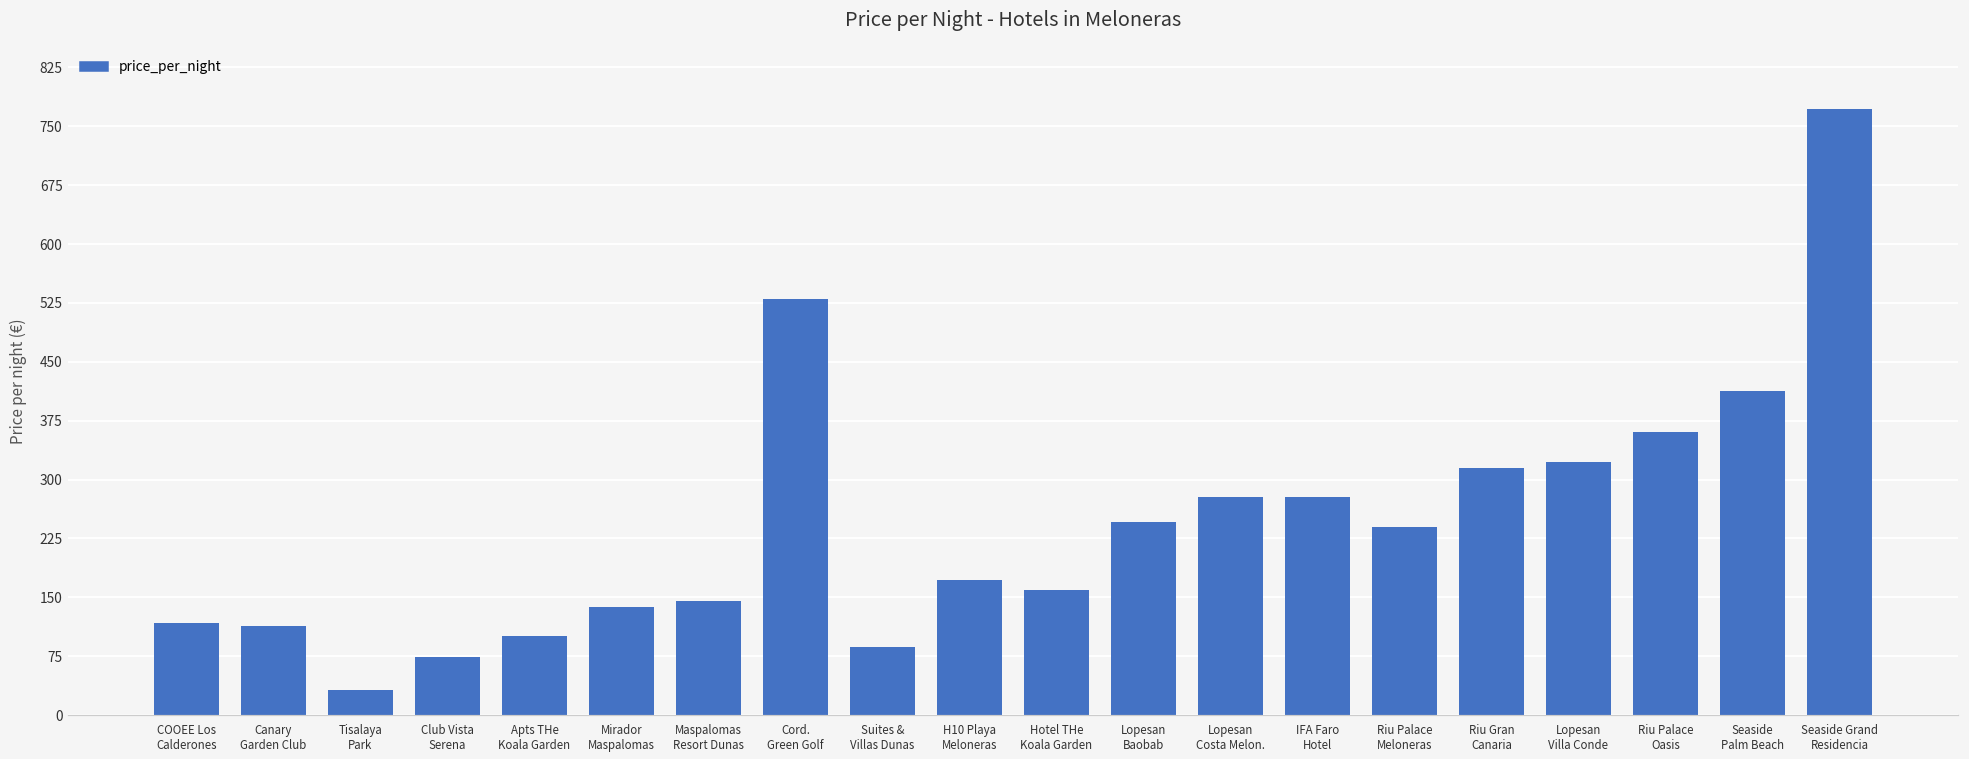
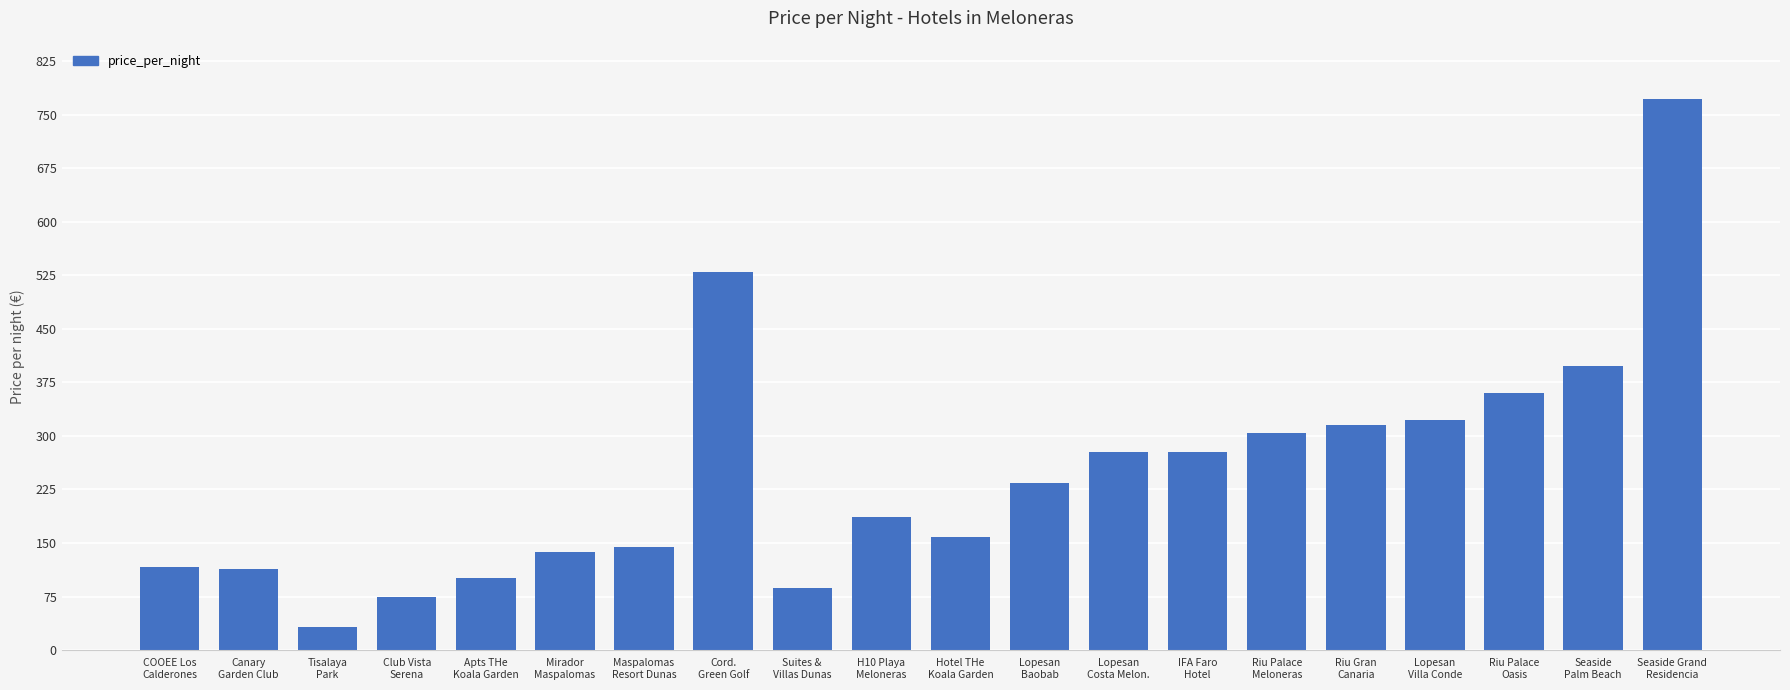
H10 Playa Meloneras: 170 -> 190
Lopesan Baobab: 250 -> 230
Riu Palace Meloneras: 240 -> 300
Seaside Palm Beach: 410 -> 400
